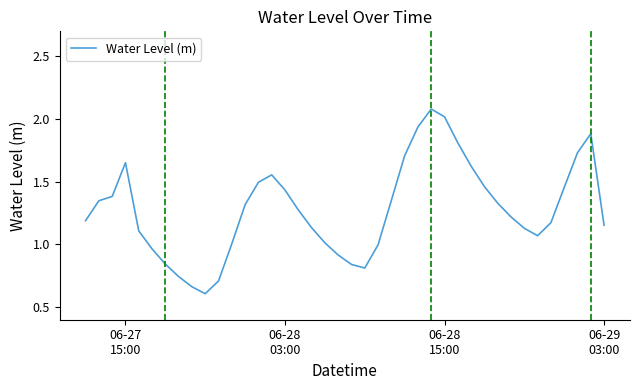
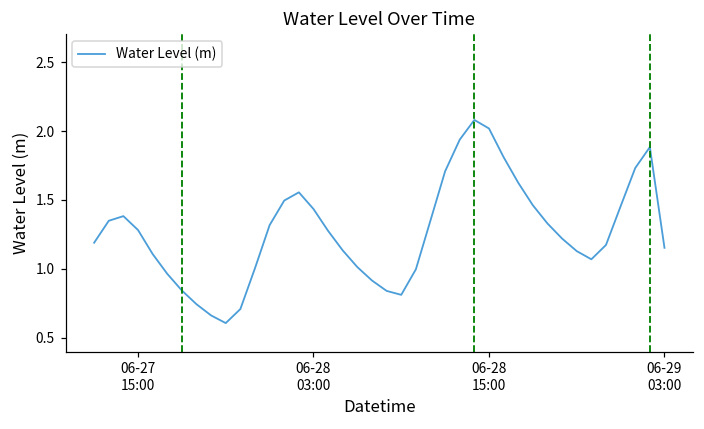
06-27 15:00: 1.65 -> 1.28
